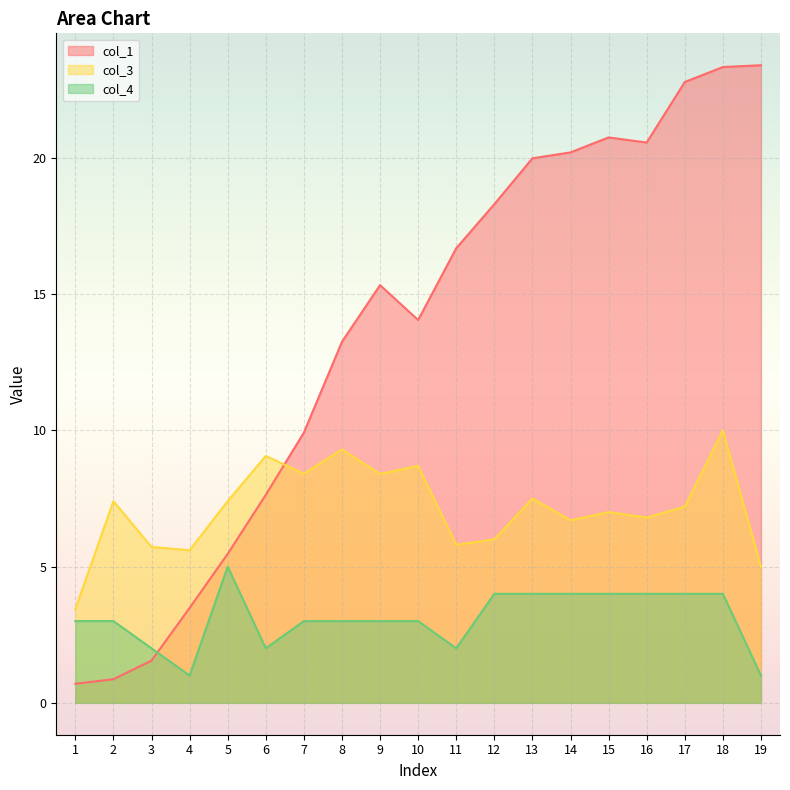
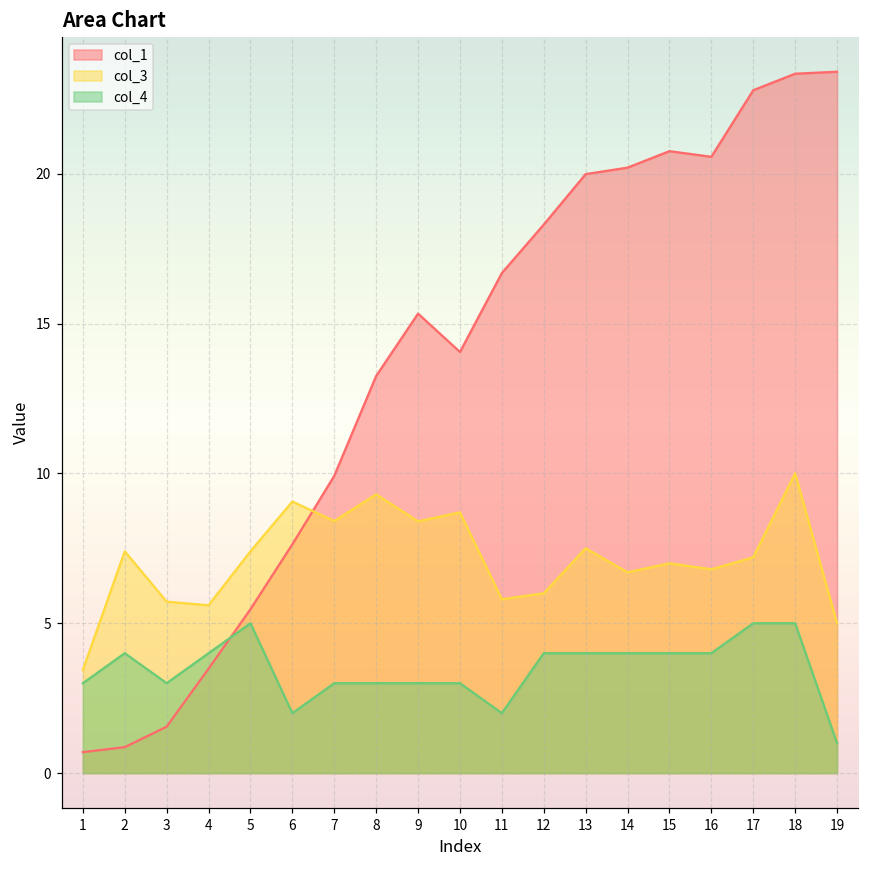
col_4, 2: 3 -> 4
col_4, 3: 2 -> 3
col_4, 4: 1 -> 4
col_4, 17: 4 -> 5
col_4, 18: 4 -> 5
